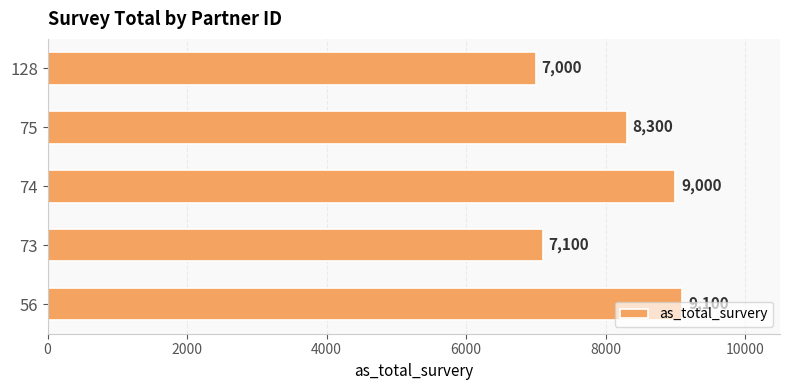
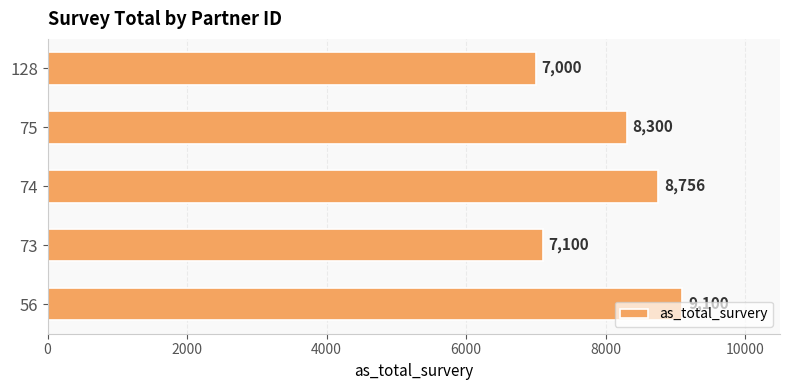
74: 9,000 -> 8,756
